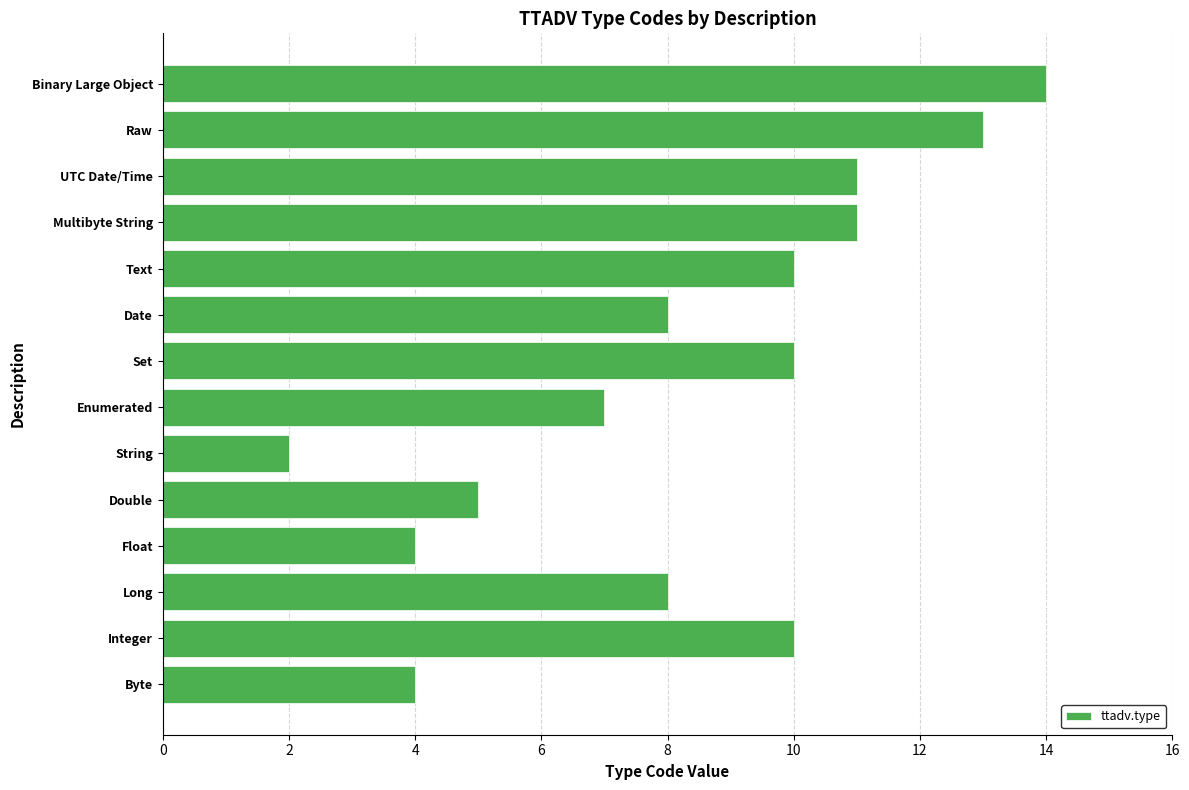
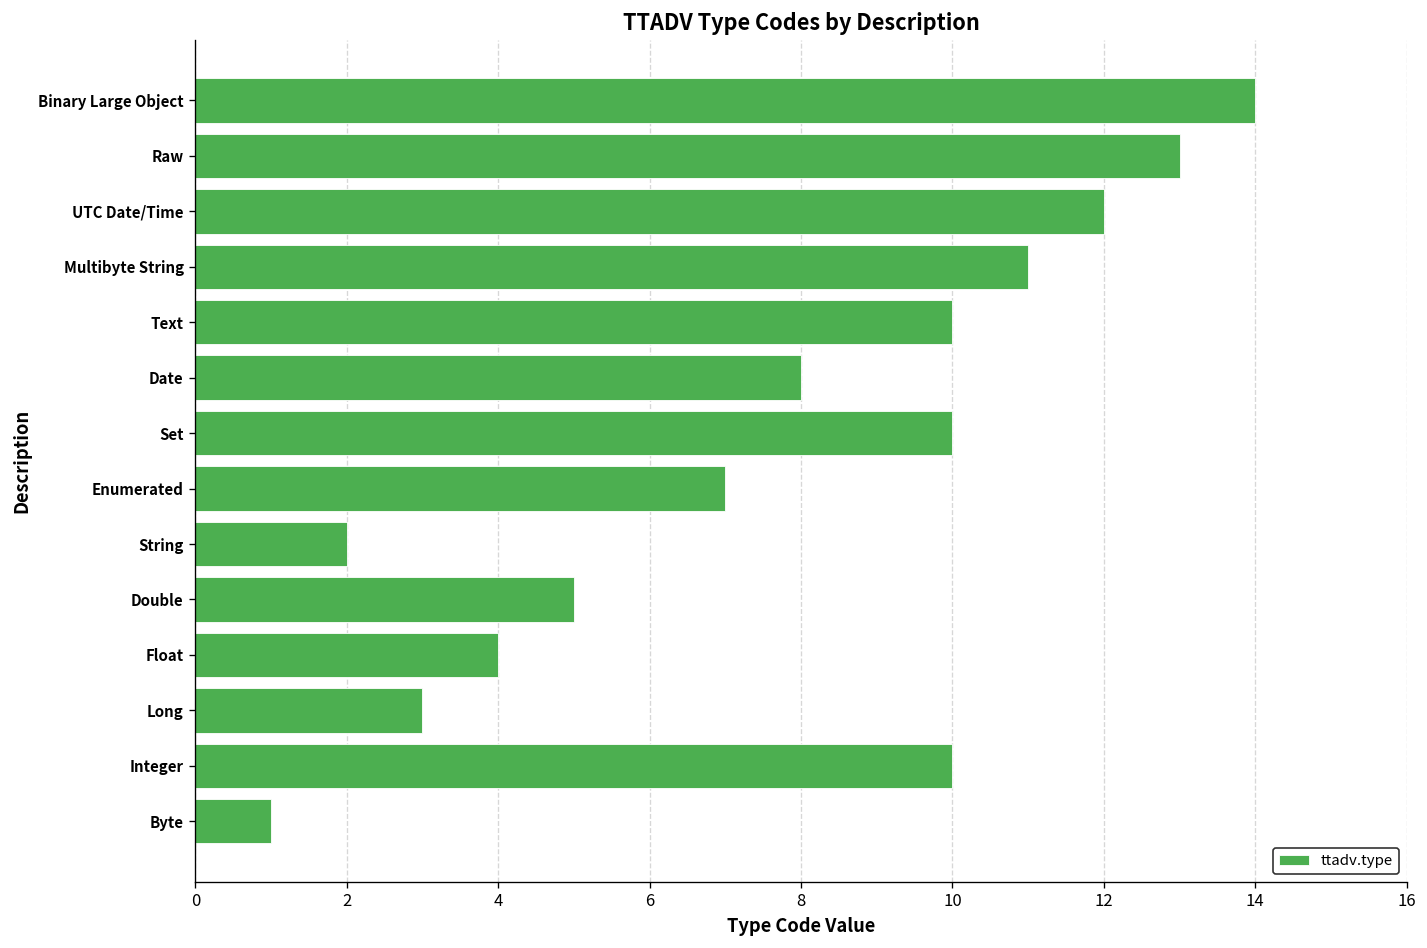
UTC Date/Time: 11 -> 12
Long: 8 -> 3
Byte: 4 -> 1
